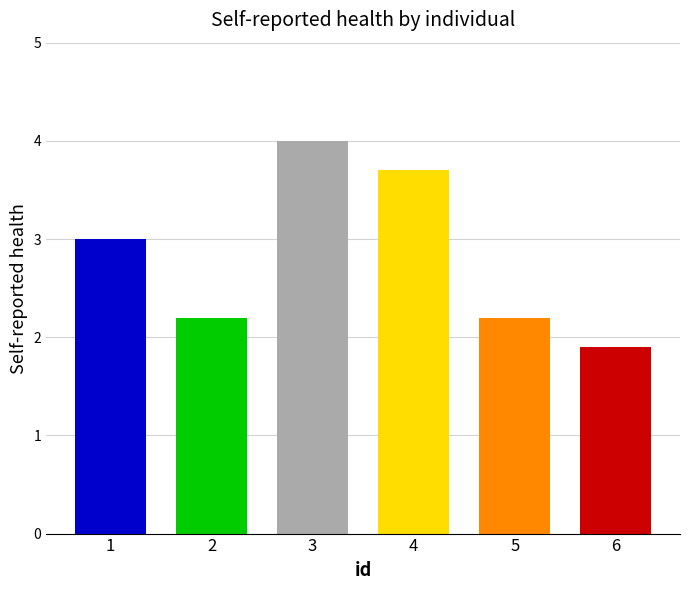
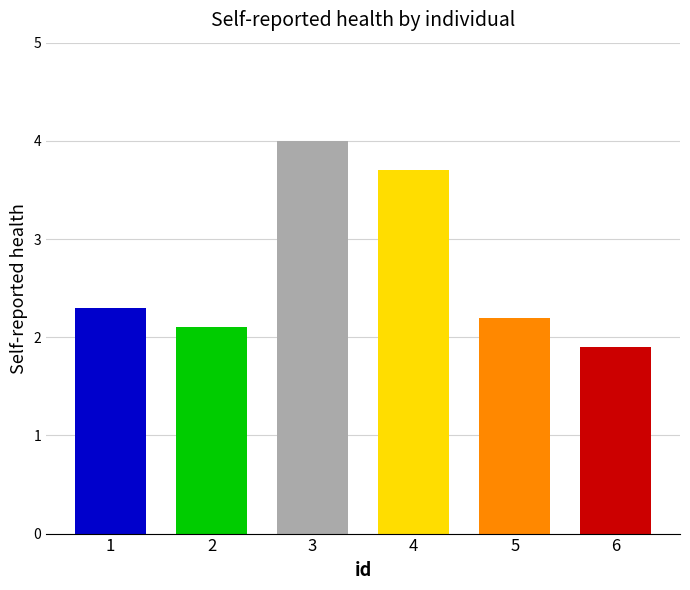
1: 3.0 -> 2.3
2: 2.2 -> 2.1
